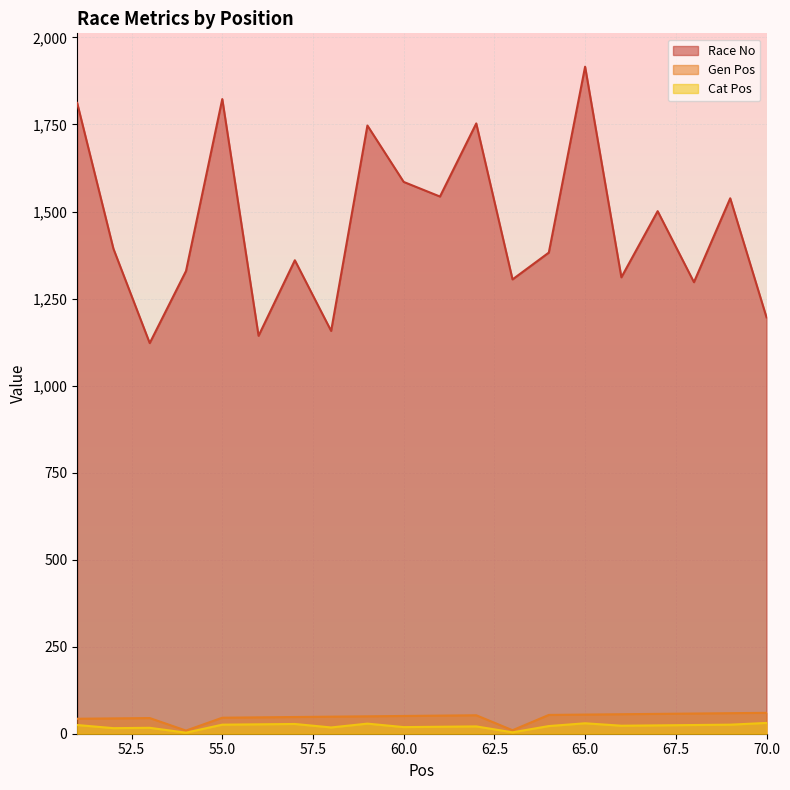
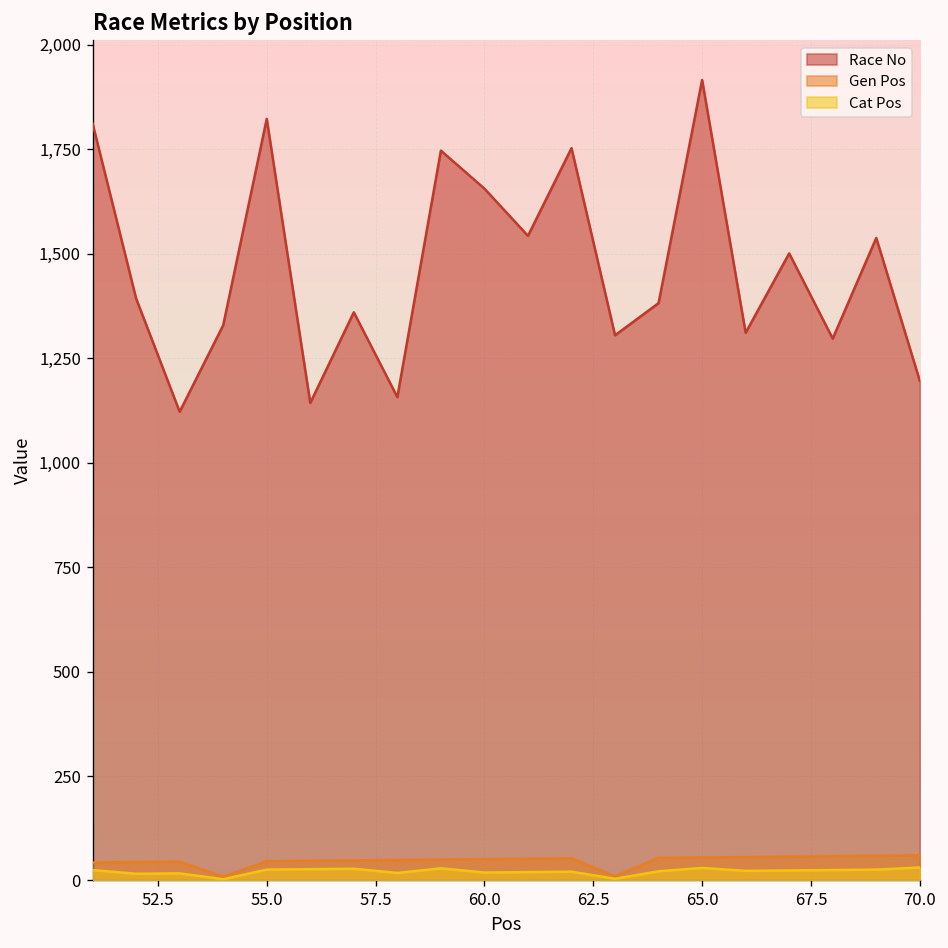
Race No, 60.0: 1,590 -> 1,660
